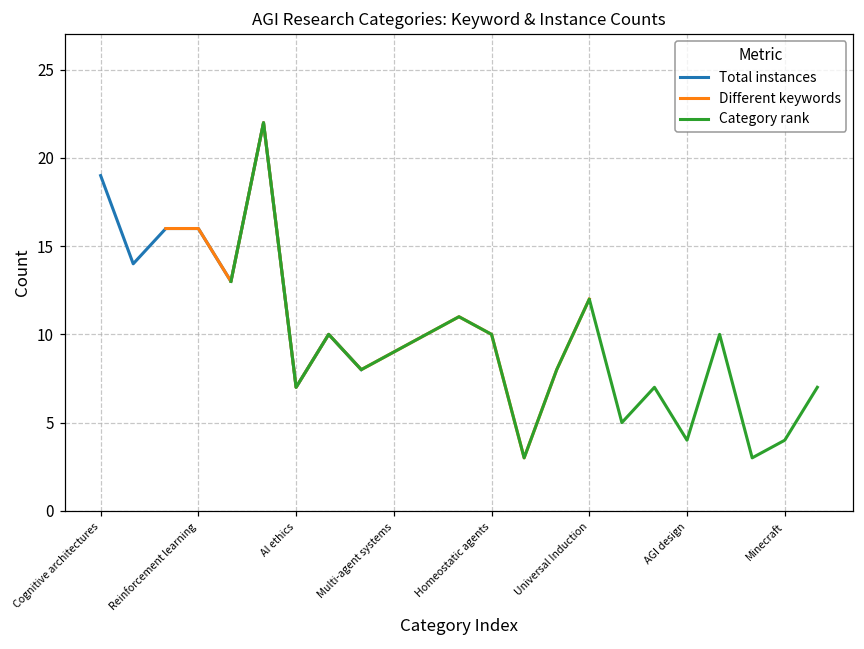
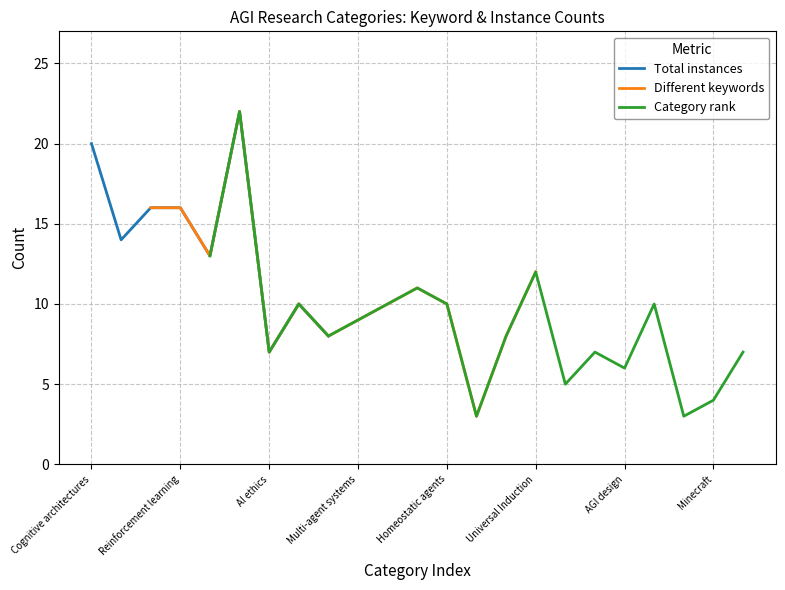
Total instances, Cognitive architectures: 19 -> 20
Category rank, AGI design: 4 -> 6
